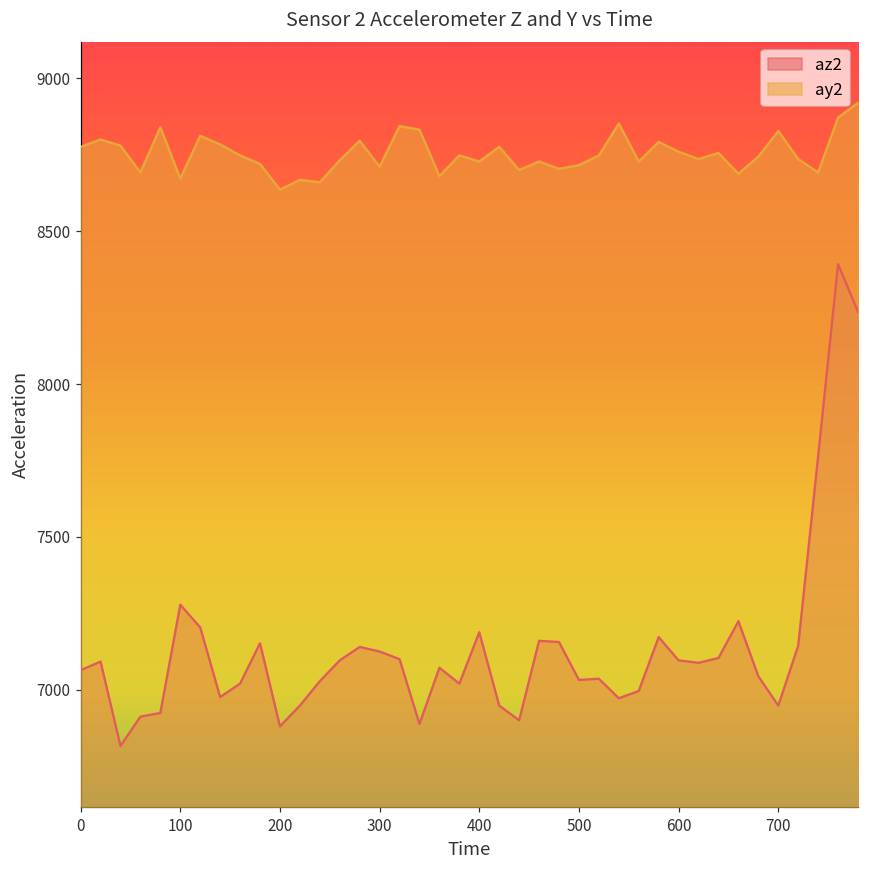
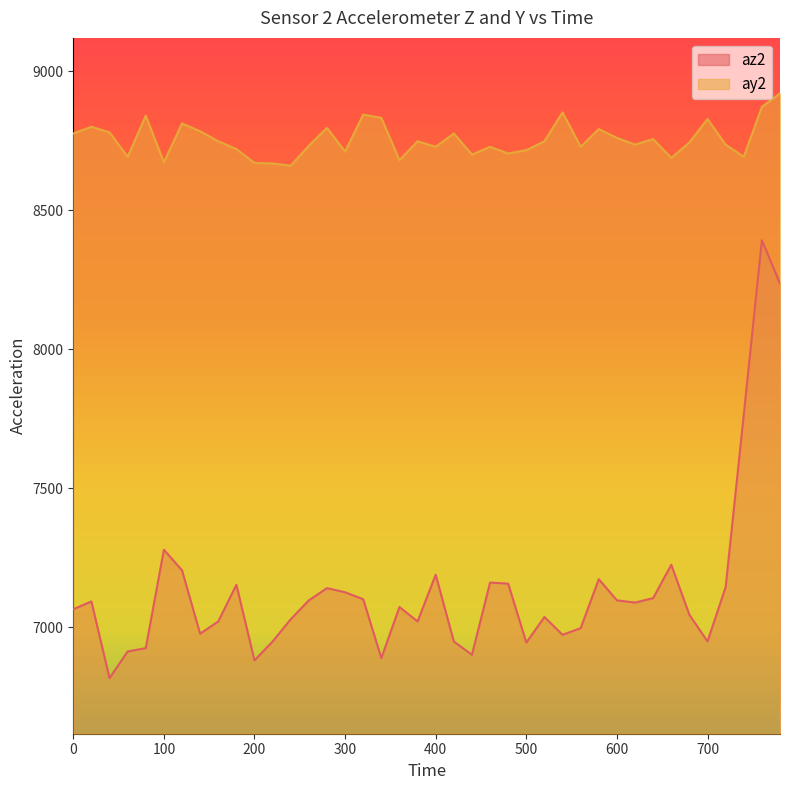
ay2, 200: 8640 -> 8670
az2, 500: 7030 -> 6940
